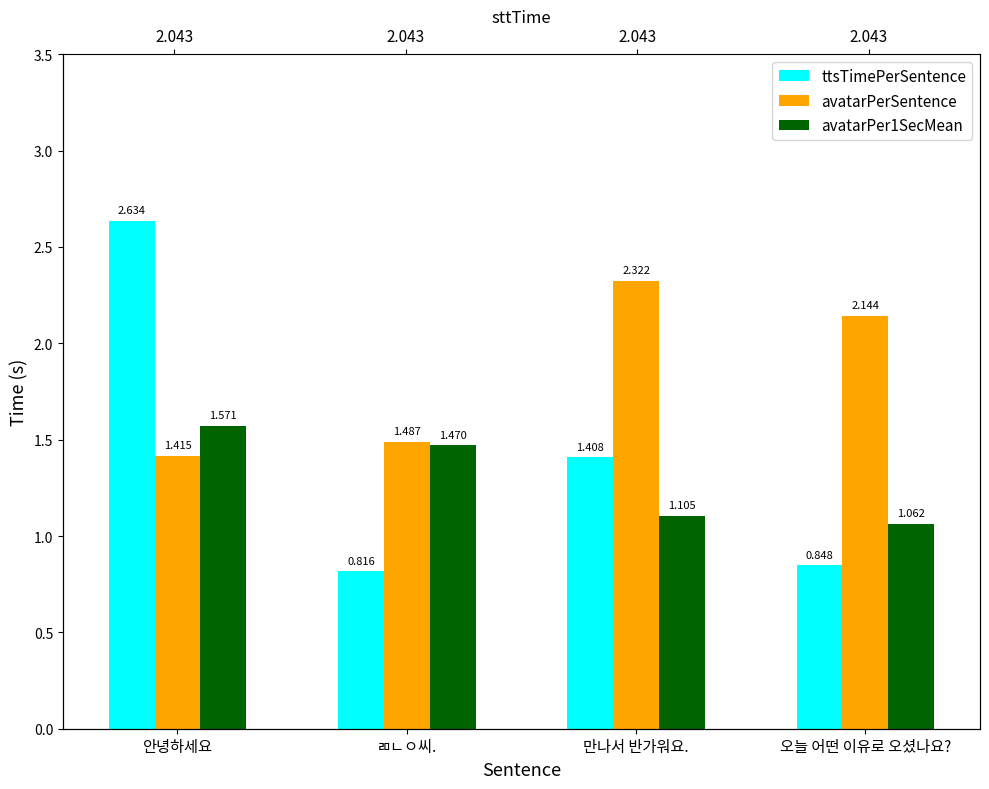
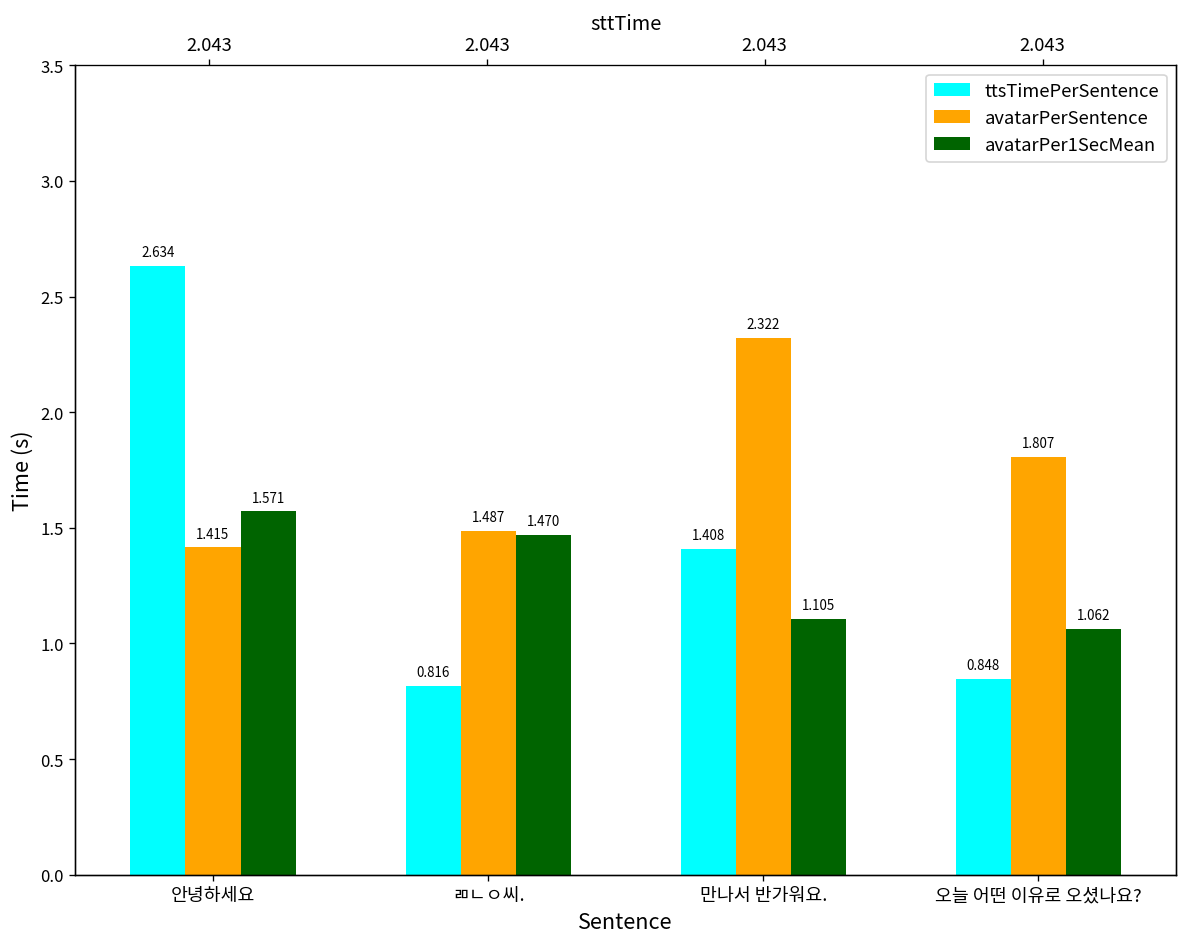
avatarPerSentence, 오늘 어떤 이유로 오셨나요?: 2.144 -> 1.807
